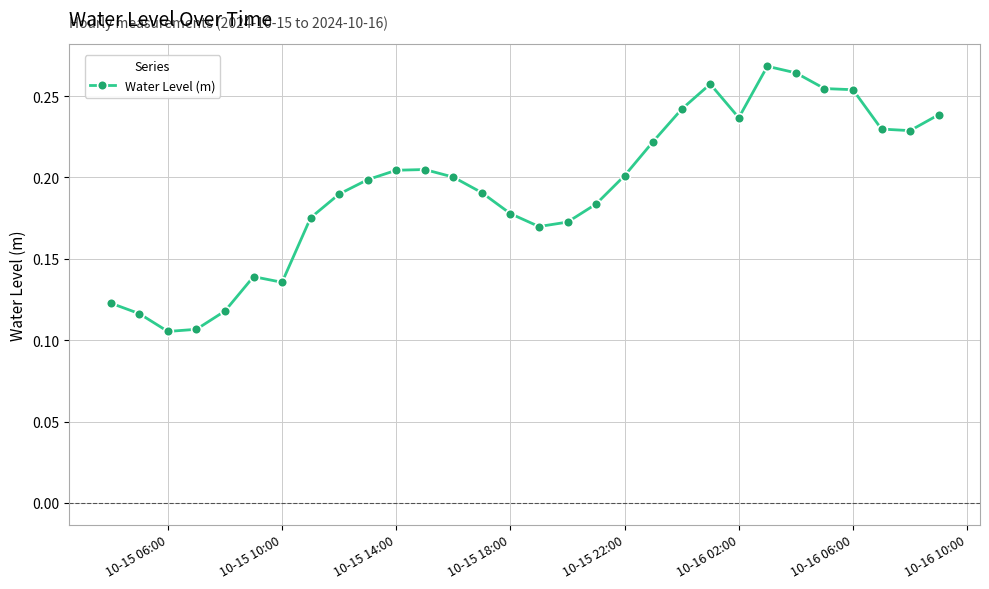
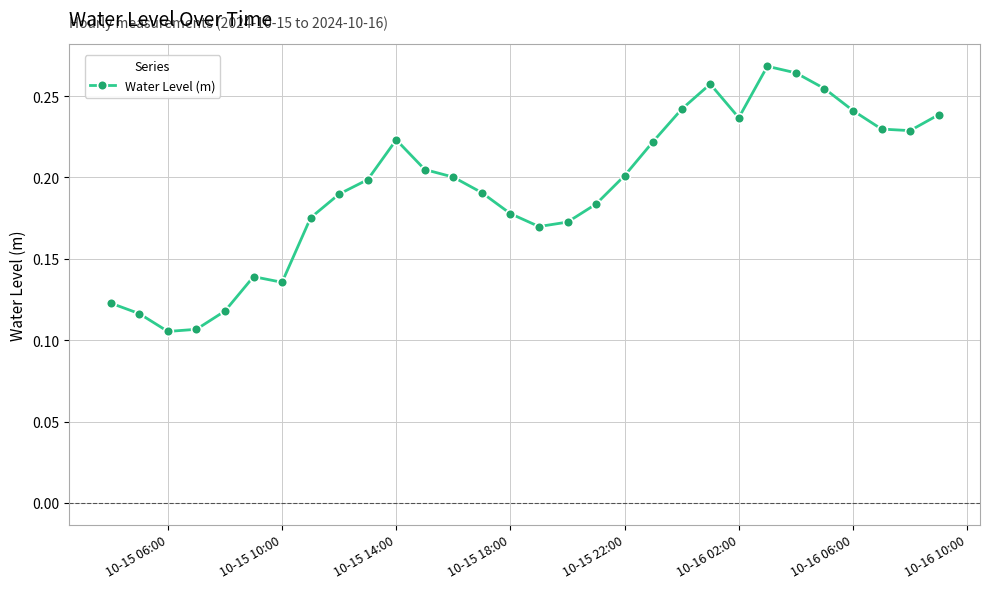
10-15 14:00: 0.204 -> 0.223
10-16 06:00: 0.254 -> 0.241
